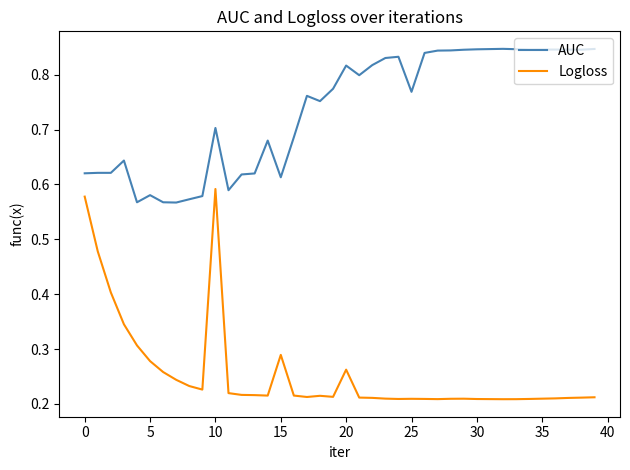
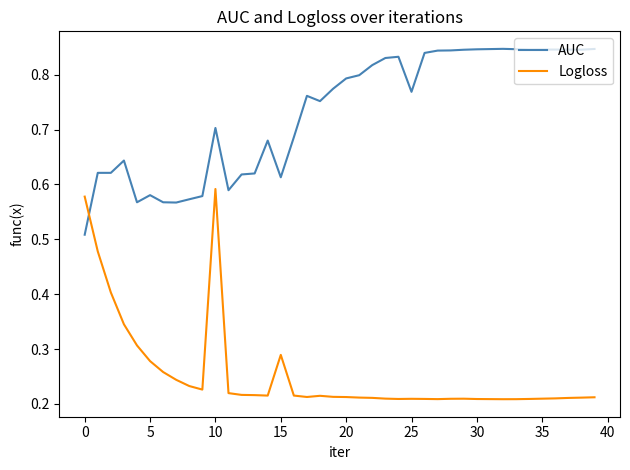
AUC, 0: 0.62 -> 0.51
AUC, 20: 0.82 -> 0.79
Logloss, 20: 0.26 -> 0.21
